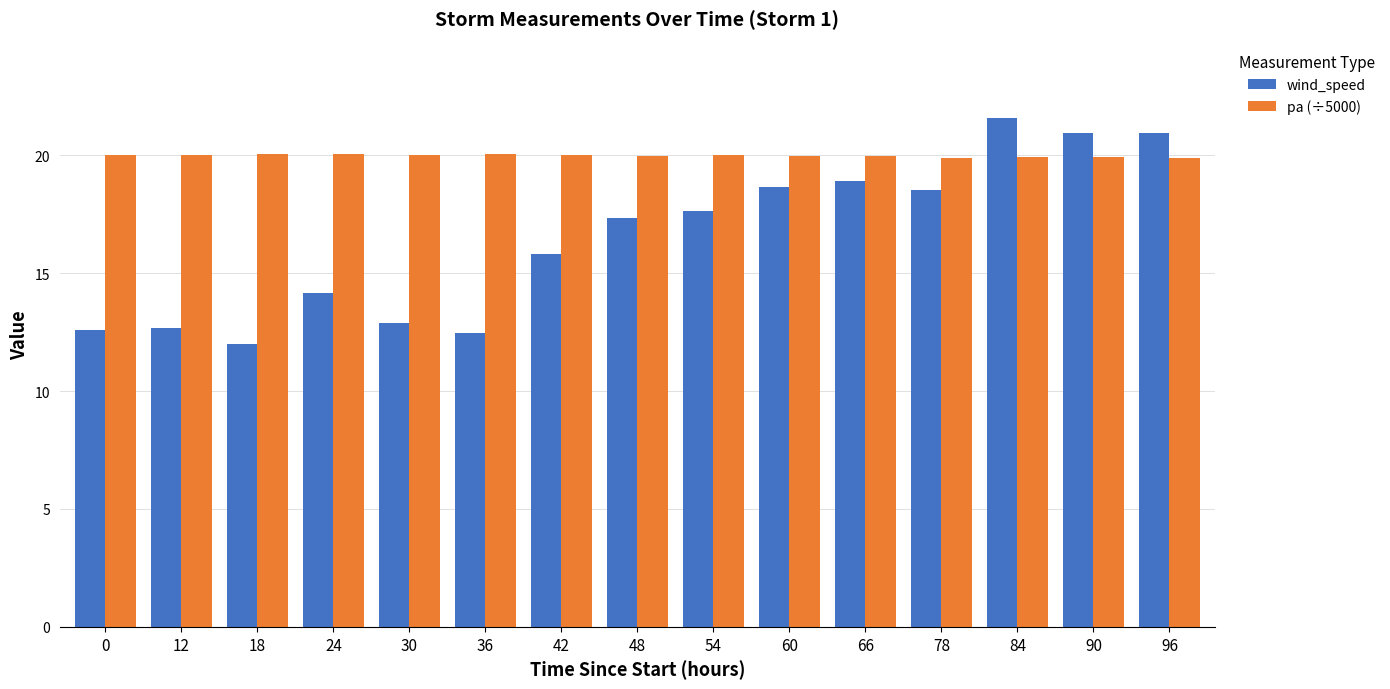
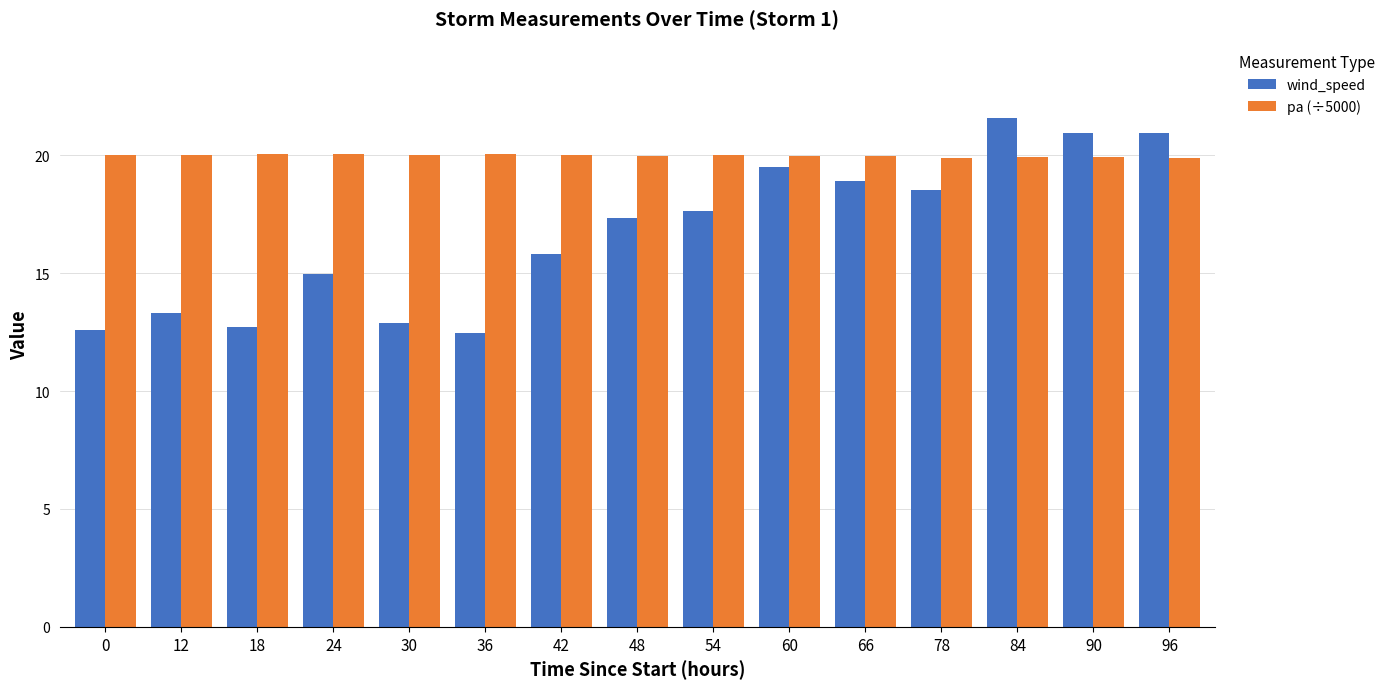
wind_speed, 12: 12.7 -> 13.3
wind_speed, 18: 12.0 -> 12.7
wind_speed, 24: 14.1 -> 14.9
wind_speed, 60: 18.6 -> 19.5
